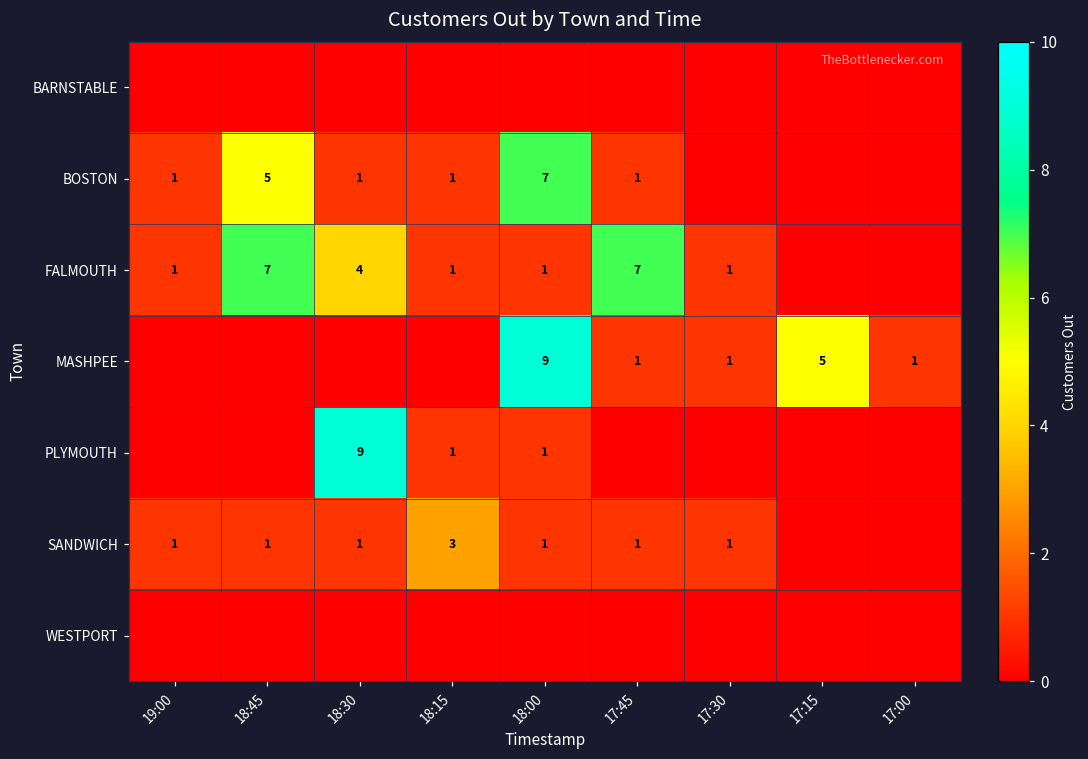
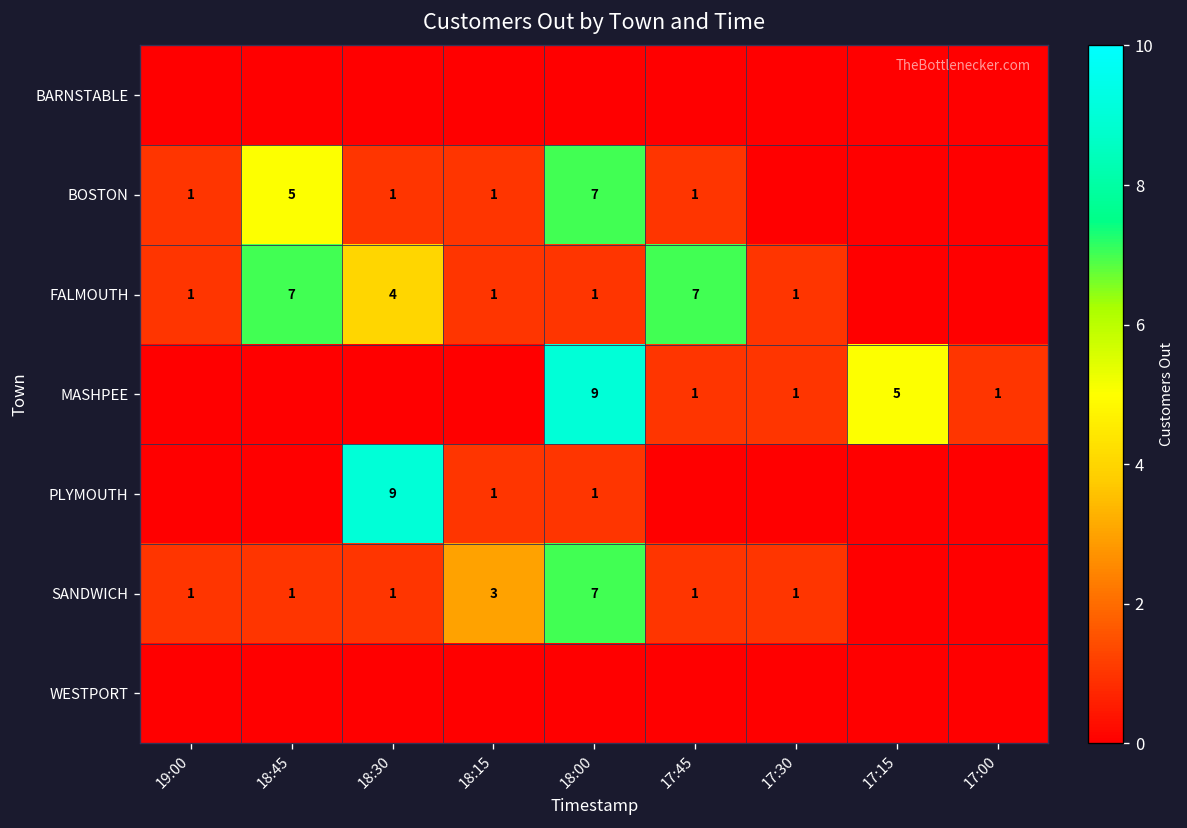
SANDWICH, 18:00: 1 -> 7
